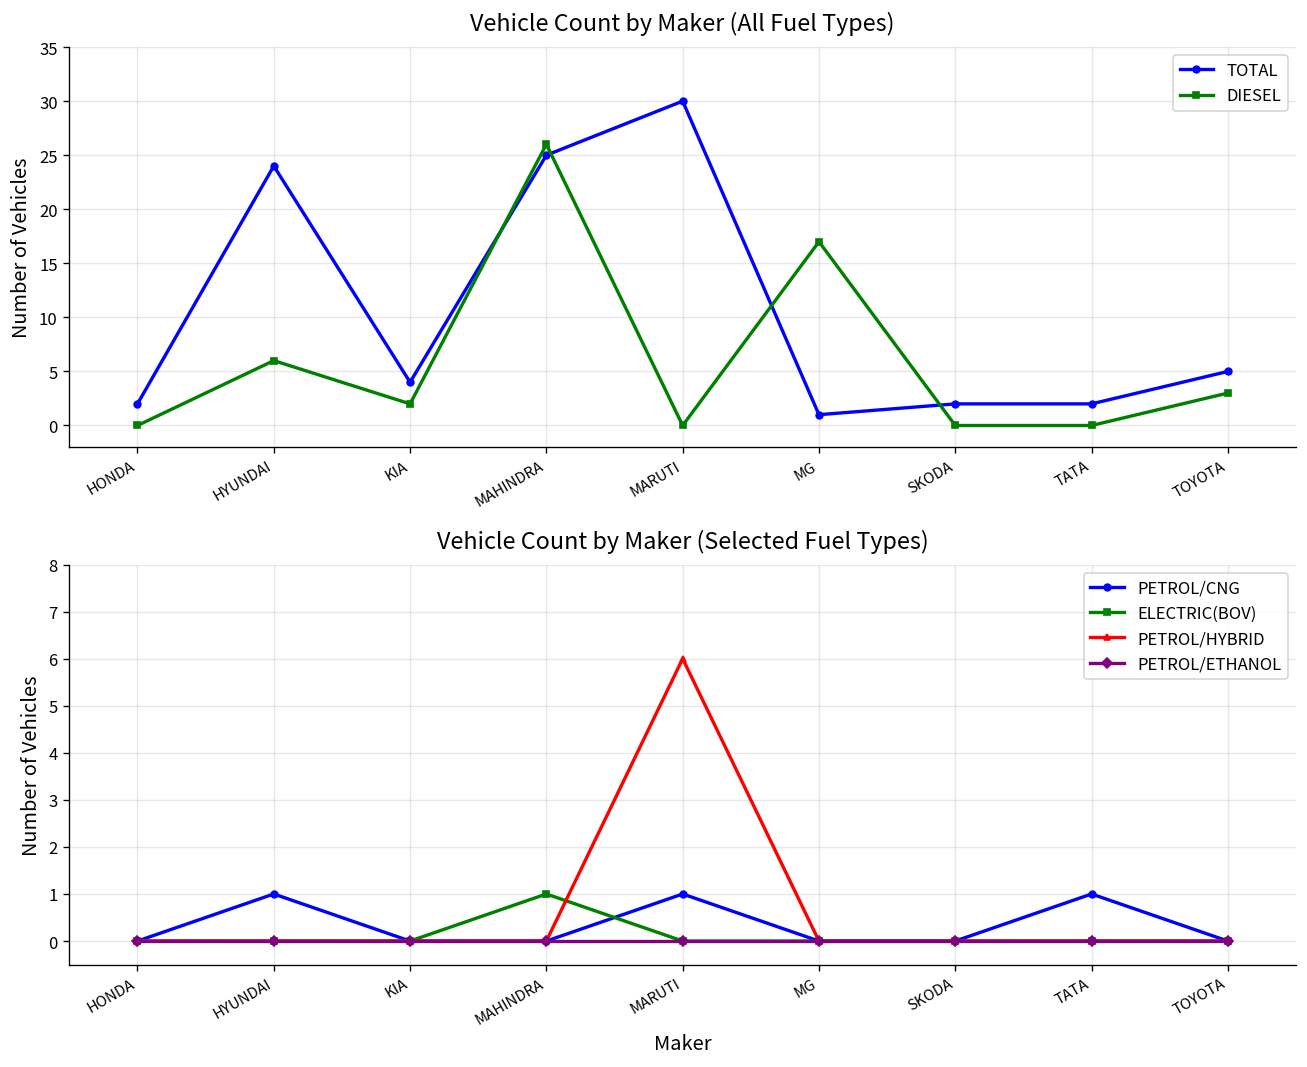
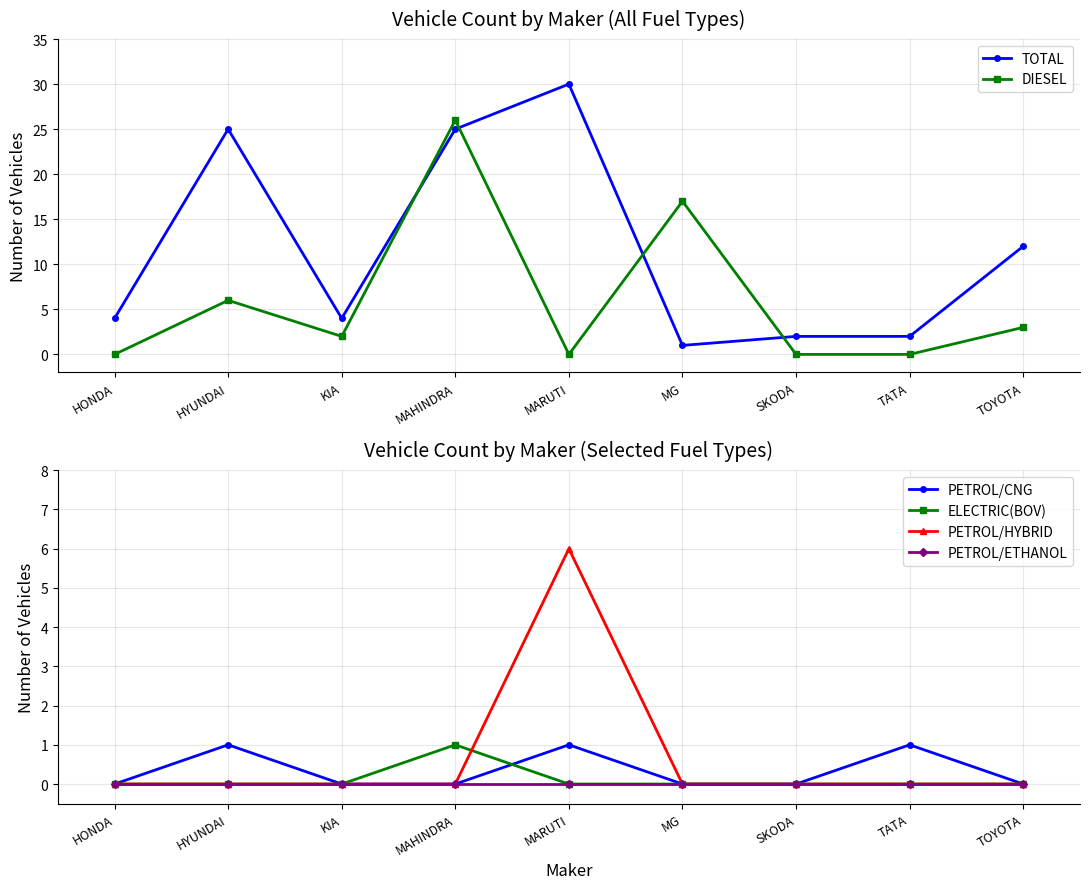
Vehicle Count by Maker (All Fuel Types), TOTAL, HONDA: 2 -> 4
Vehicle Count by Maker (All Fuel Types), TOTAL, HYUNDAI: 24 -> 25
Vehicle Count by Maker (All Fuel Types), TOTAL, TOYOTA: 5 -> 12
